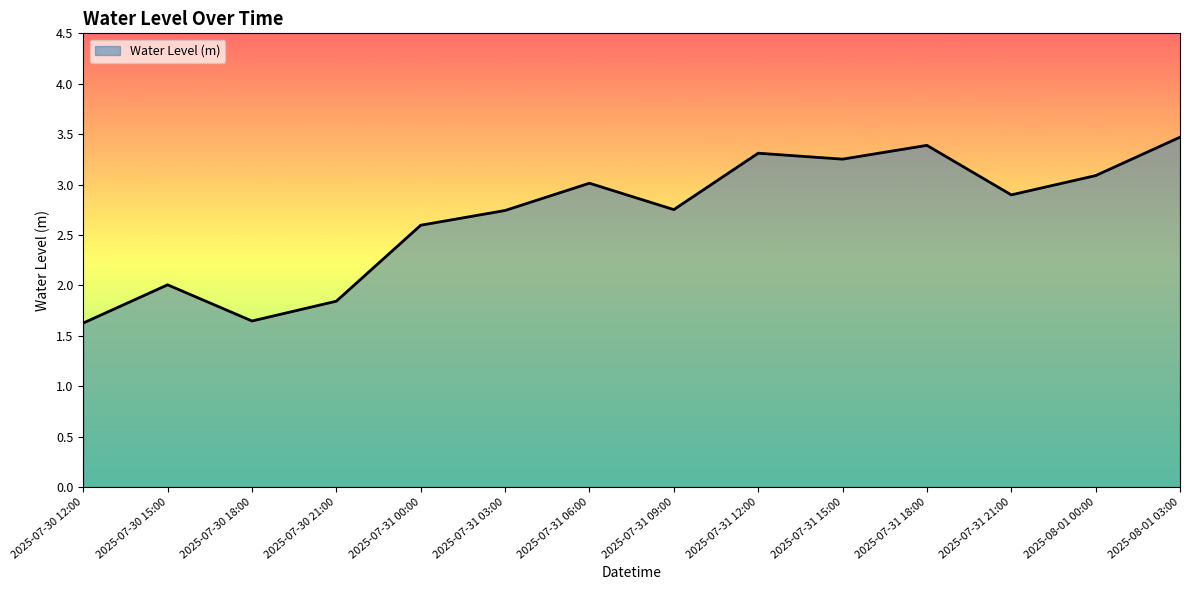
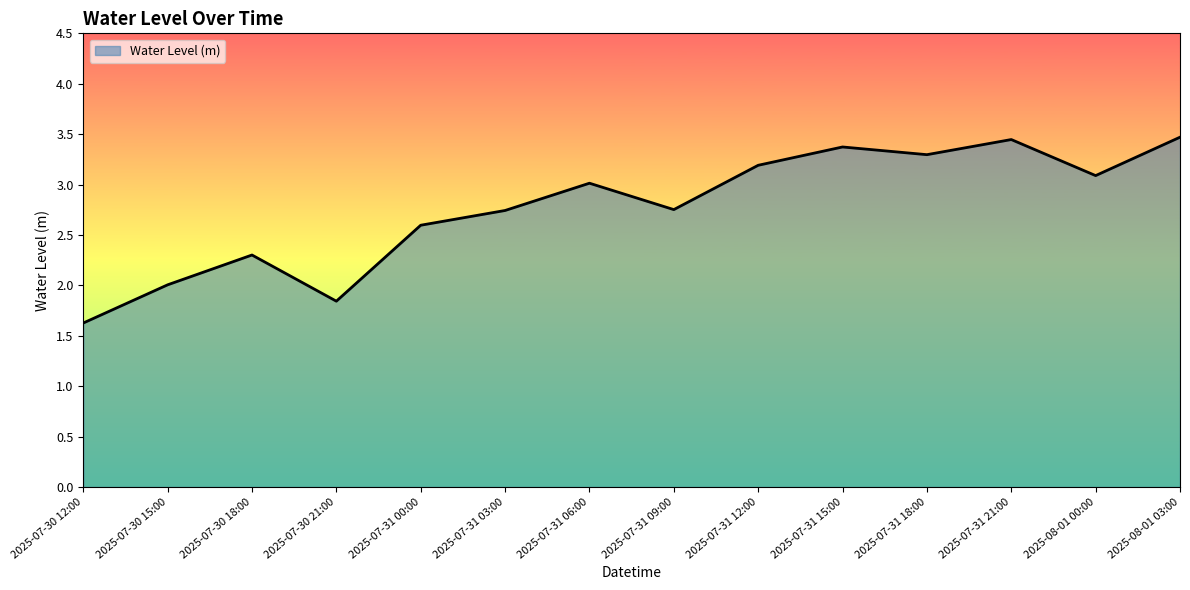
2025-07-30 18:00: 1.65 -> 2.30
2025-07-31 12:00: 3.31 -> 3.19
2025-07-31 15:00: 3.25 -> 3.37
2025-07-31 18:00: 3.39 -> 3.30
2025-07-31 21:00: 2.90 -> 3.45
